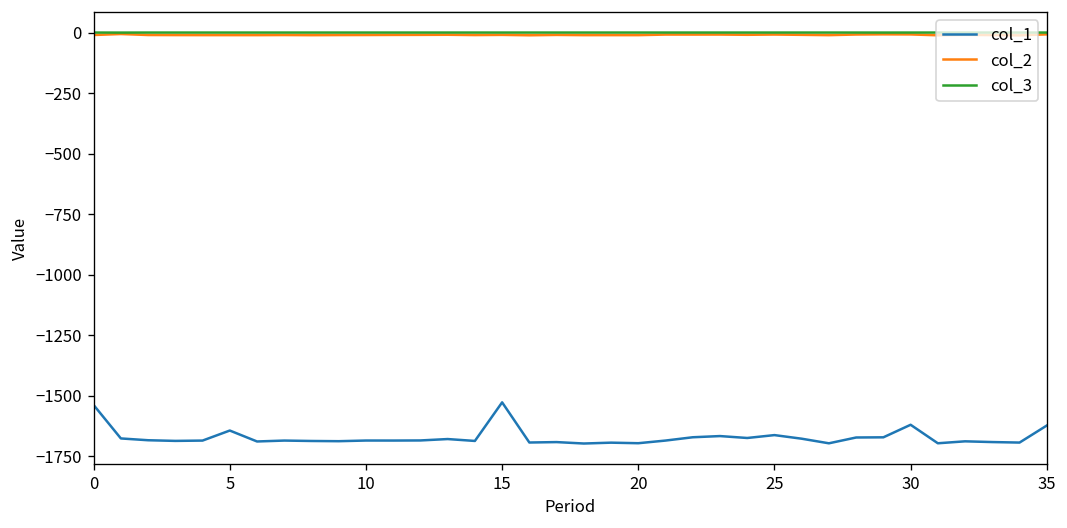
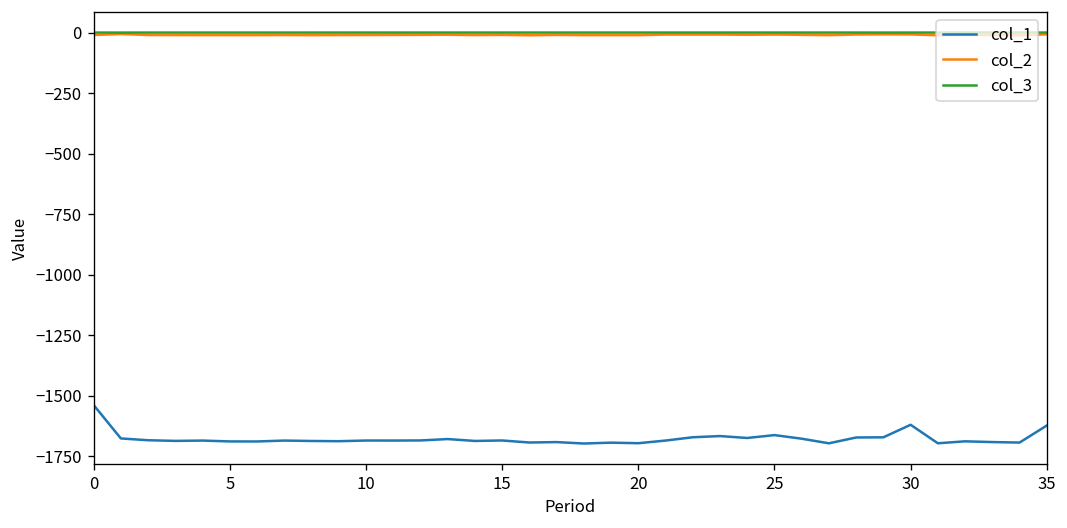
col_1, 5: -1640 -> -1690
col_1, 15: -1530 -> -1680
